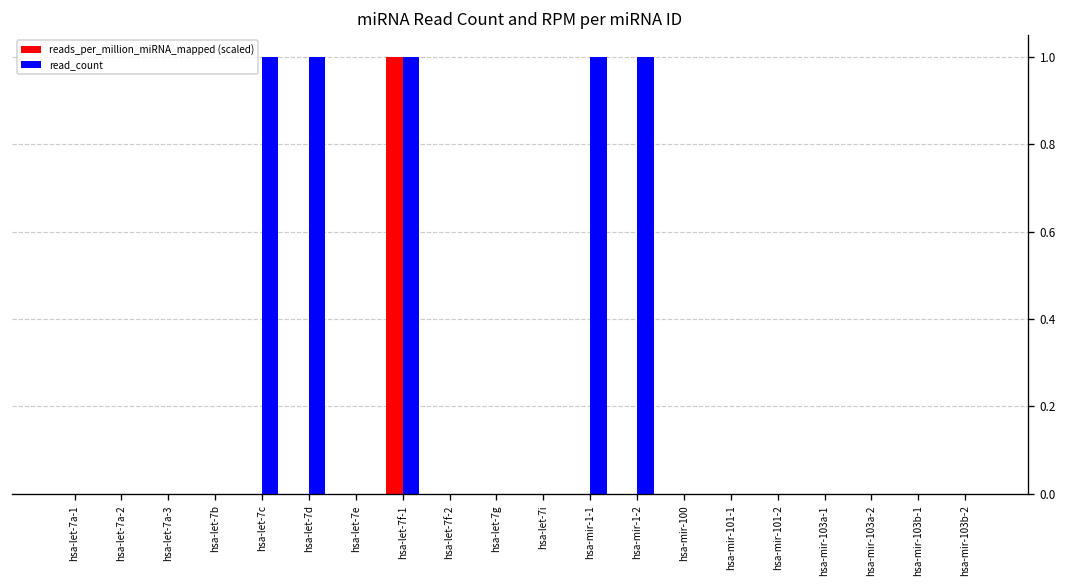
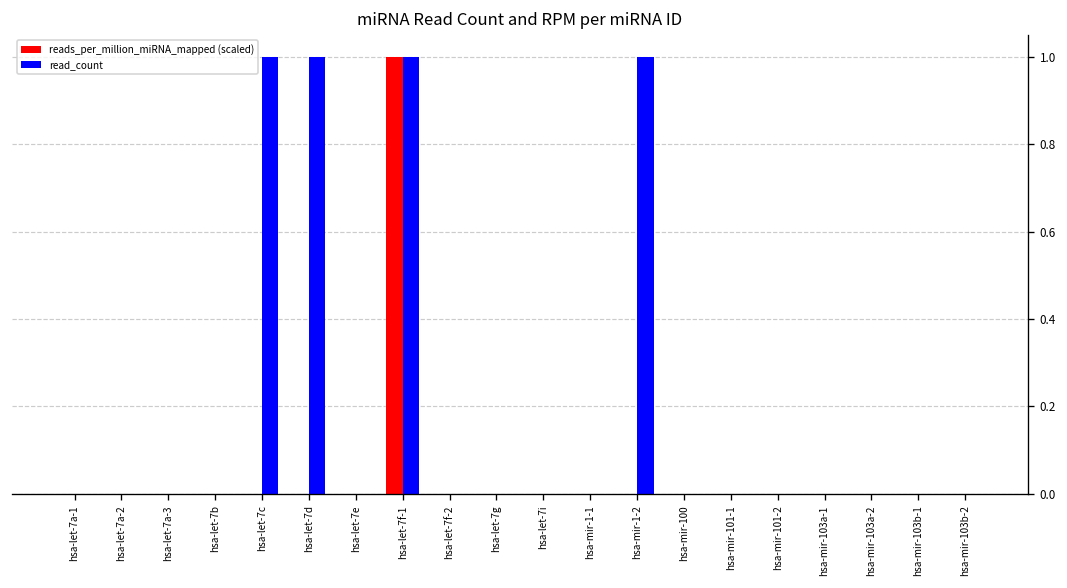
read_count, hsa-mir-1-1: 1 -> 0
